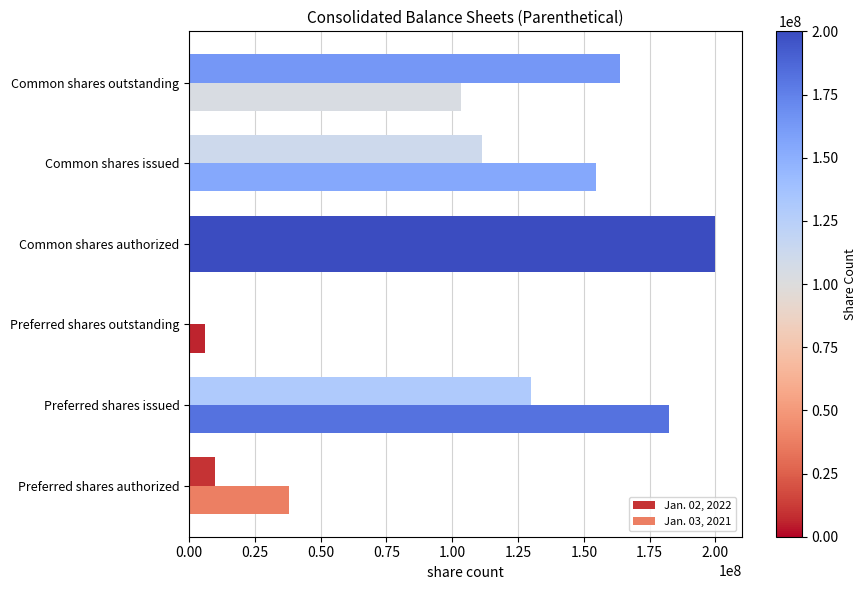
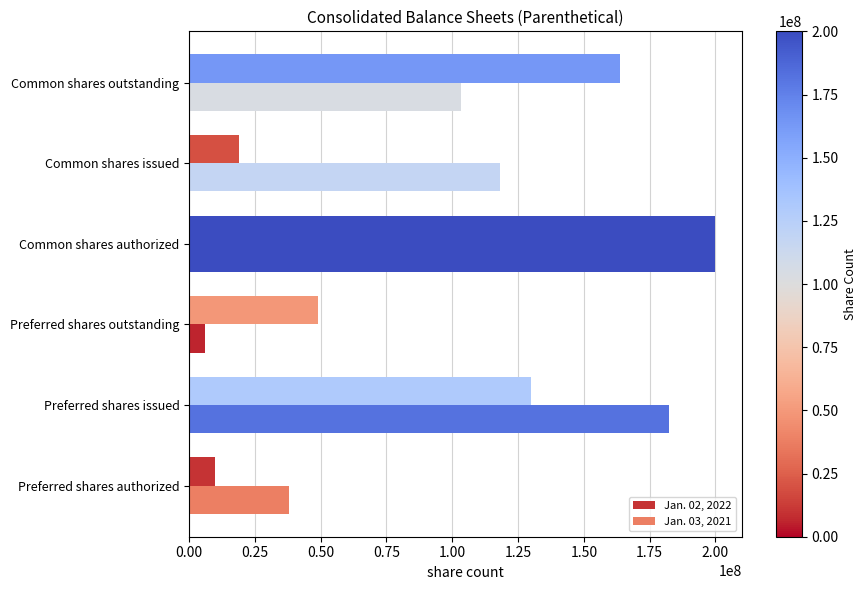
Jan. 02, 2022, Common shares issued: 111000000 -> 19000000
Jan. 03, 2021, Common shares issued: 155000000 -> 118000000
Jan. 02, 2022, Preferred shares outstanding: 0 -> 49000000
